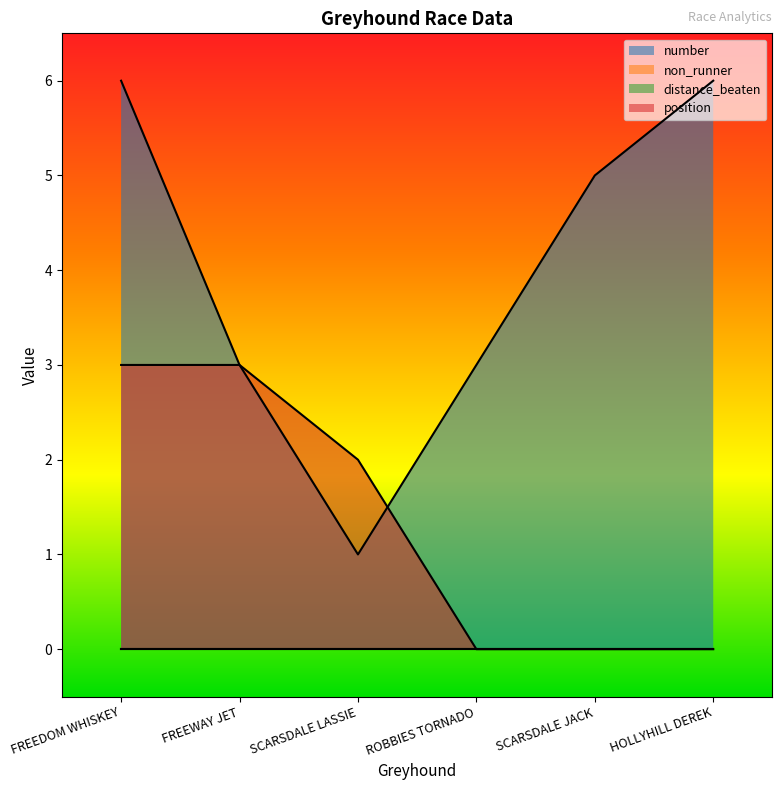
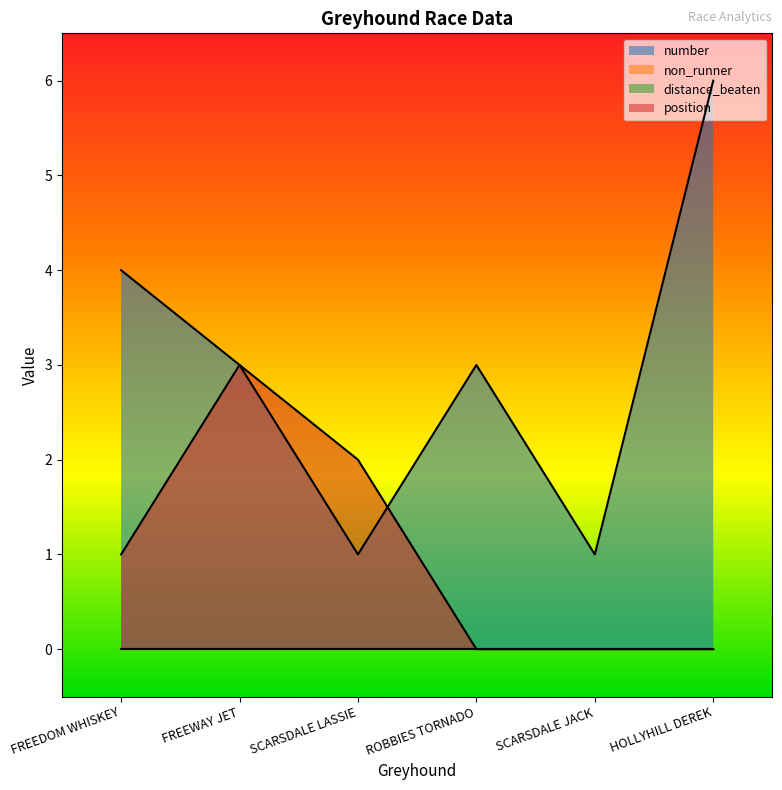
number, FREEDOM WHISKEY: 6 -> 4
position, FREEDOM WHISKEY: 3 -> 1
number, SCARSDALE JACK: 5 -> 1
